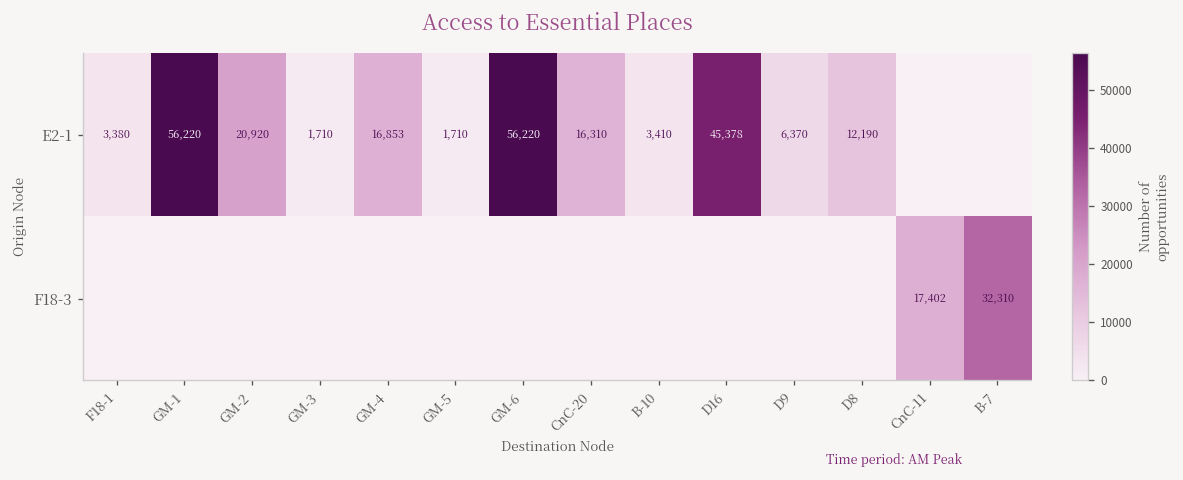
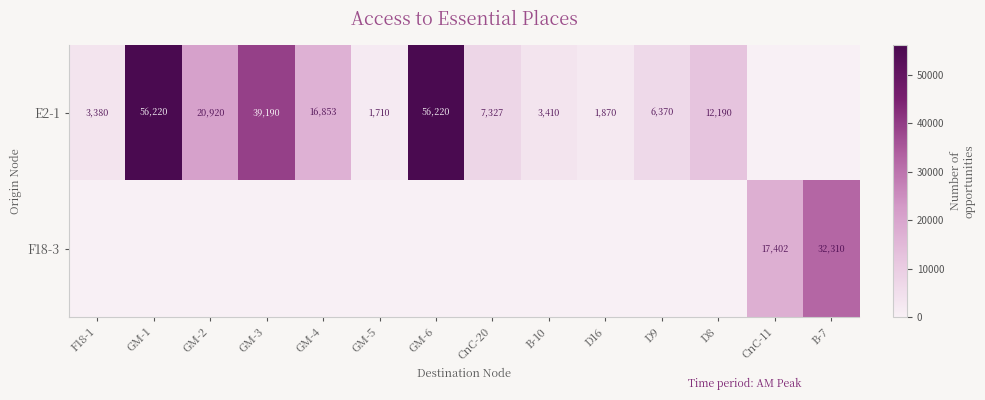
E2-1, GM-3: 1,710 -> 39,190
E2-1, CnC-20: 16,310 -> 7,327
E2-1, D16: 45,378 -> 1,870
